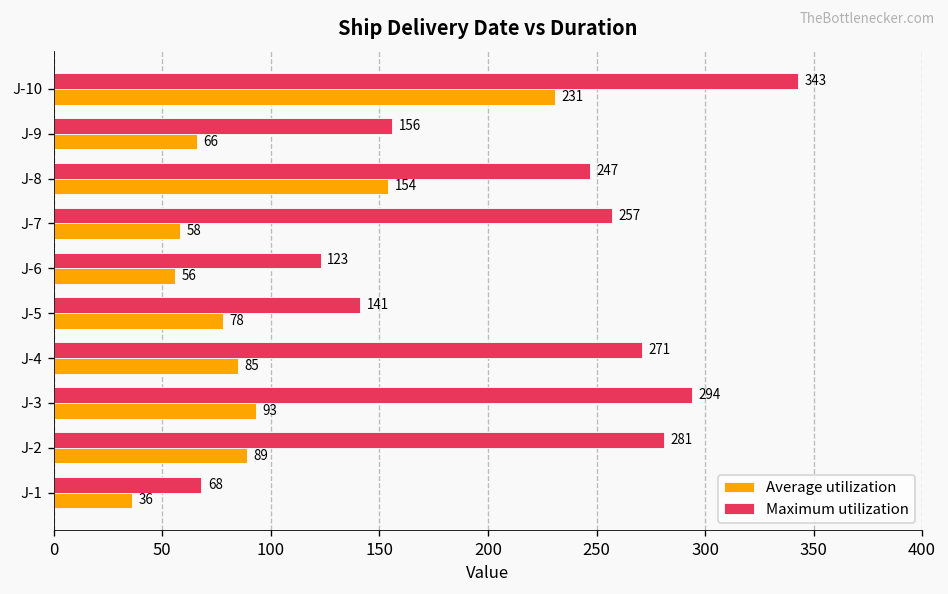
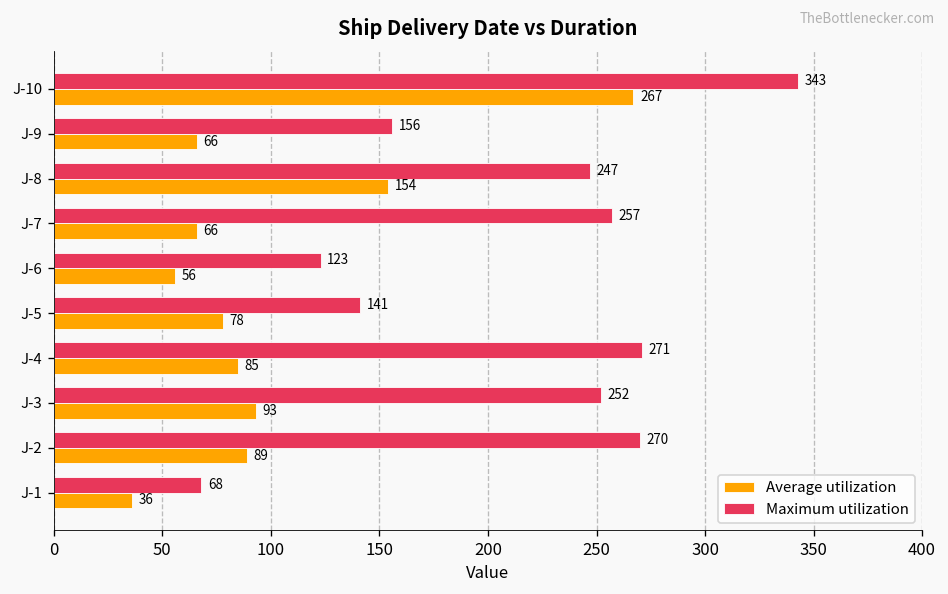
Average utilization, J-10: 231 -> 267
Average utilization, J-7: 58 -> 66
Maximum utilization, J-3: 294 -> 252
Maximum utilization, J-2: 281 -> 270
